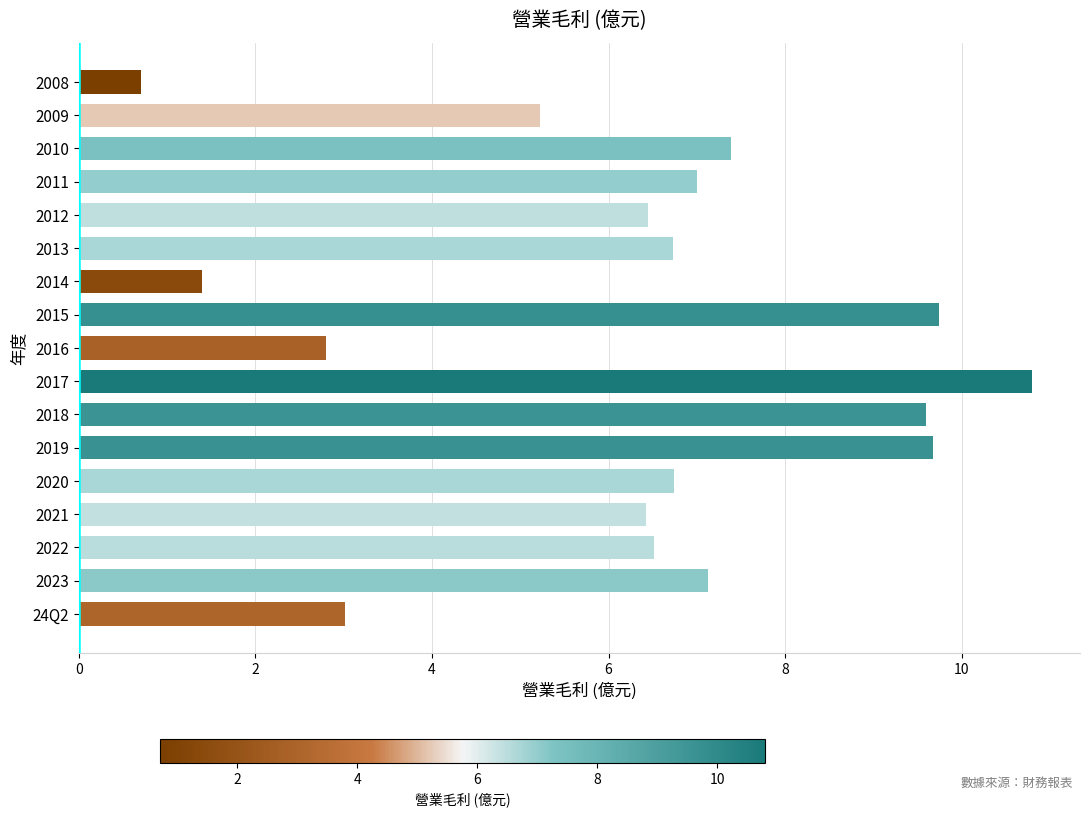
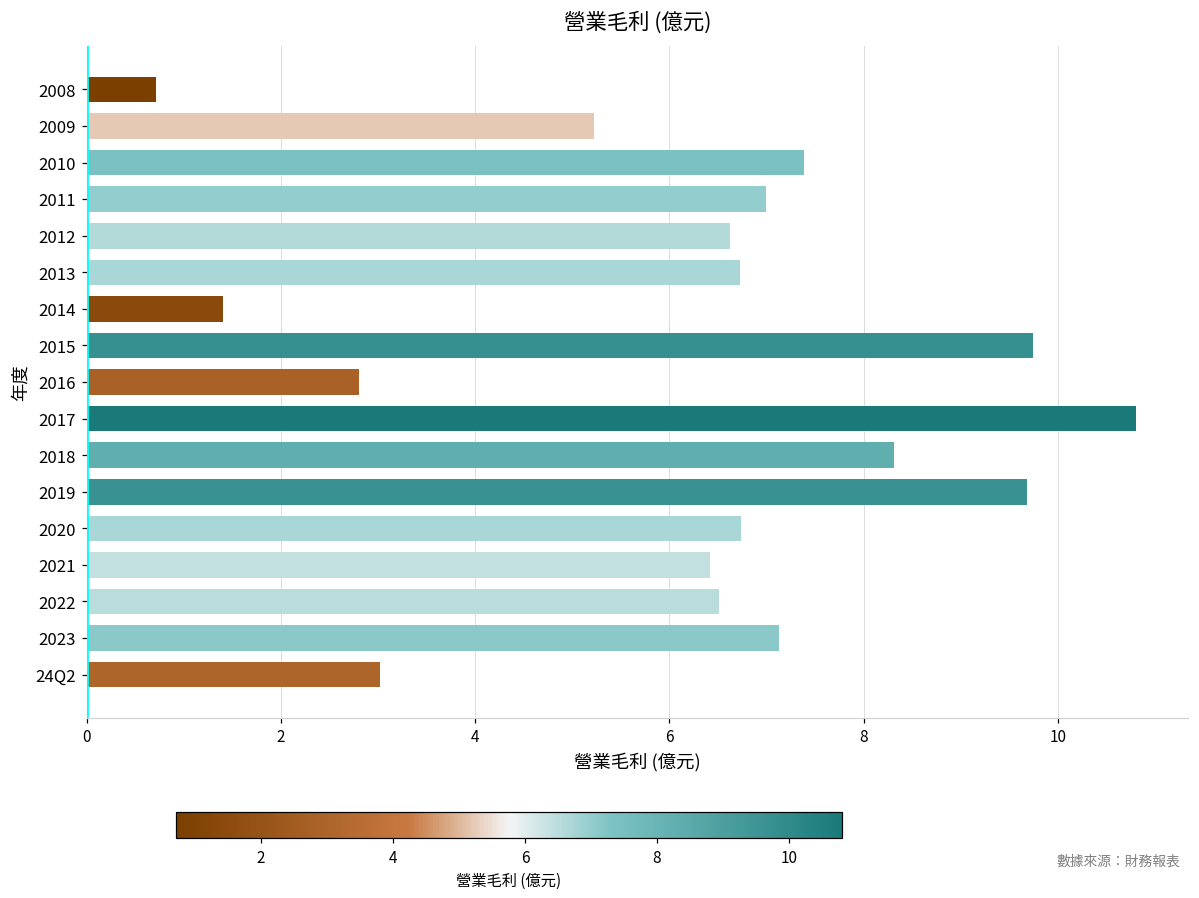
2012: 6.5 -> 6.6
2018: 9.6 -> 8.3
